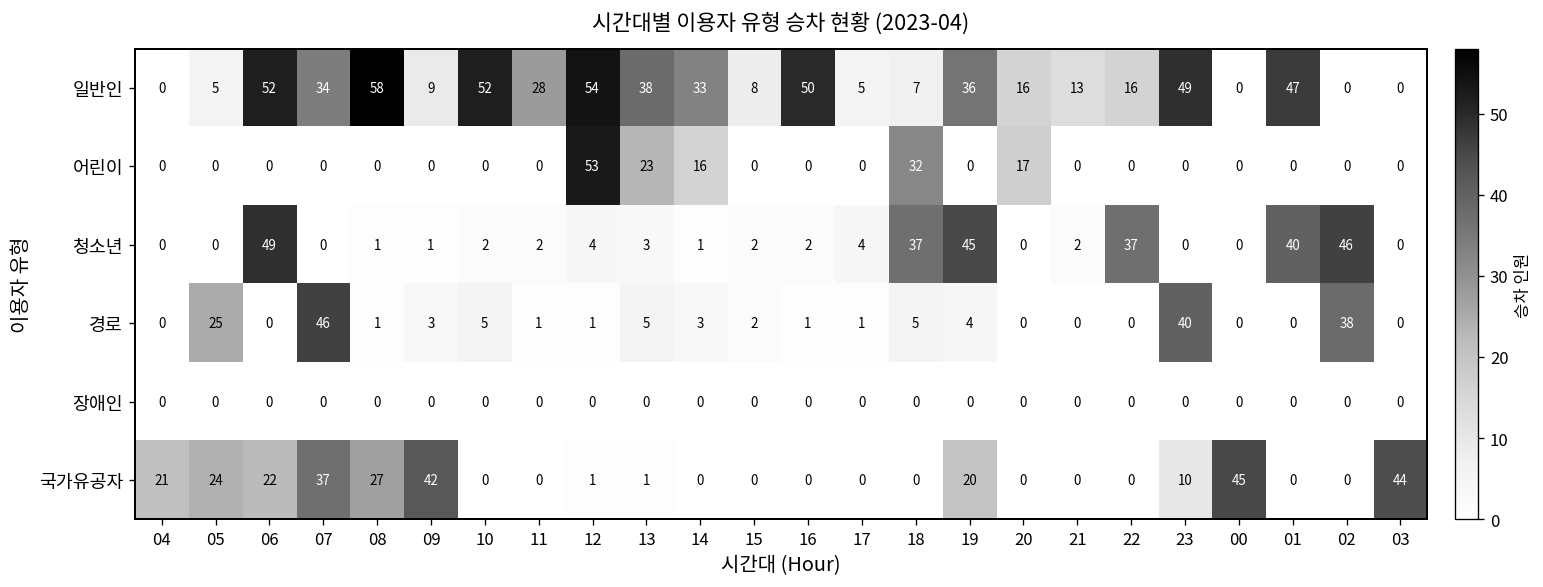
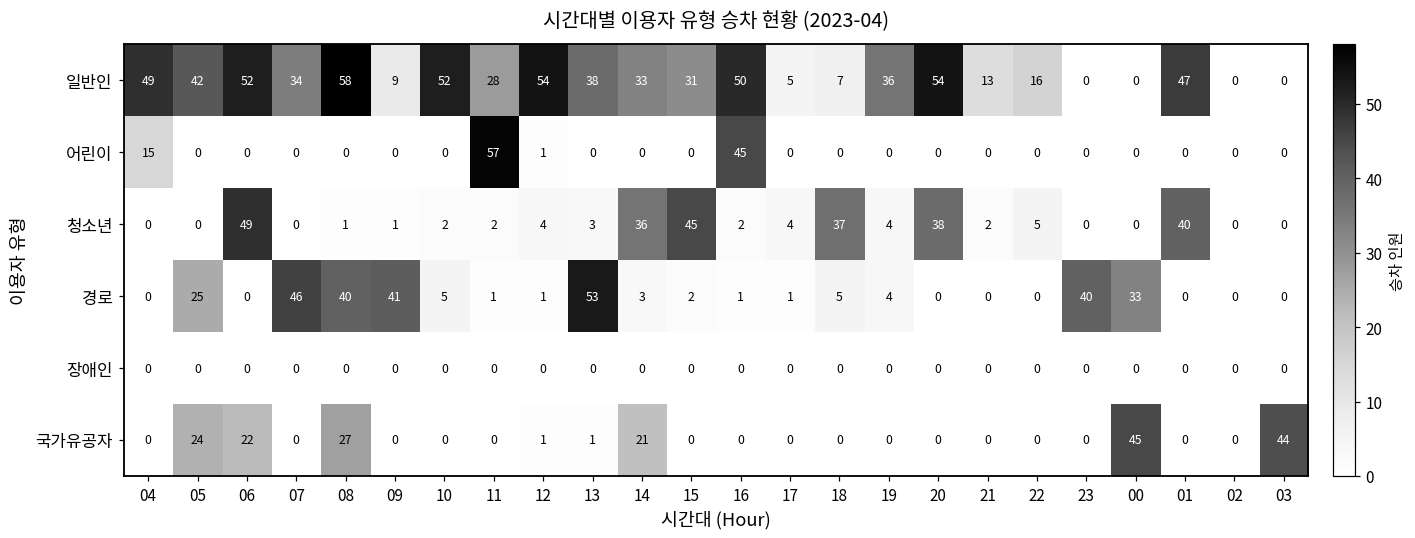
일반인, 04: 0 -> 49
일반인, 05: 5 -> 42
일반인, 15: 8 -> 31
일반인, 20: 16 -> 54
일반인, 23: 49 -> 0
어린이, 04: 0 -> 15
어린이, 11: 0 -> 57
어린이, 12: 53 -> 1
어린이, 13: 23 -> 0
어린이, 14: 16 -> 0
어린이, 16: 0 -> 45
어린이, 18: 32 -> 0
어린이, 20: 17 -> 0
청소년, 14: 1 -> 36
청소년, 15: 2 -> 45
청소년, 19: 45 -> 4
청소년, 20: 0 -> 38
청소년, 22: 37 -> 5
청소년, 02: 46 -> 0
경로, 08: 1 -> 40
경로, 09: 3 -> 41
경로, 13: 5 -> 53
경로, 00: 0 -> 33
경로, 02: 38 -> 0
국가유공자, 04: 21 -> 0
국가유공자, 07: 37 -> 0
국가유공자, 09: 42 -> 0
국가유공자, 14: 0 -> 21
국가유공자, 19: 20 -> 0
국가유공자, 23: 10 -> 0
